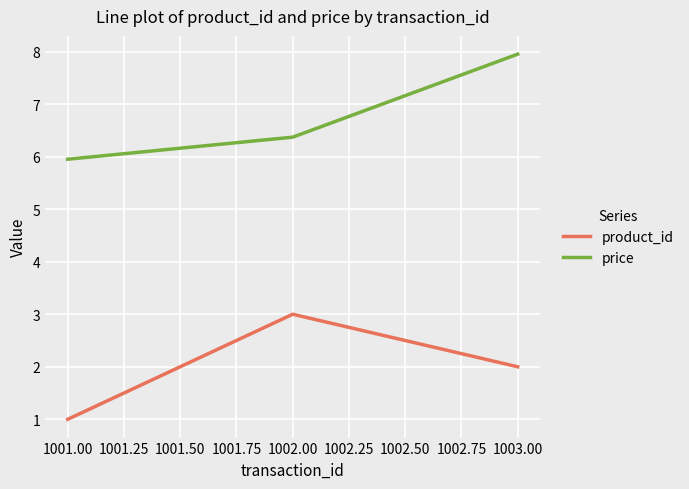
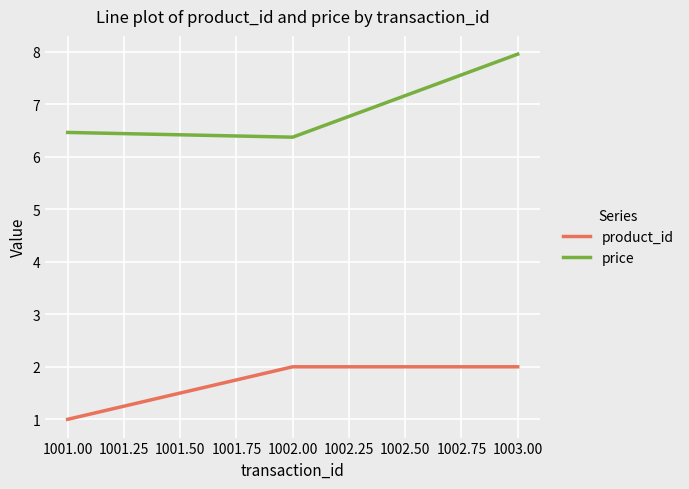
price, 1001.00: 6.0 -> 6.5
product_id, 1002.00: 3 -> 2
